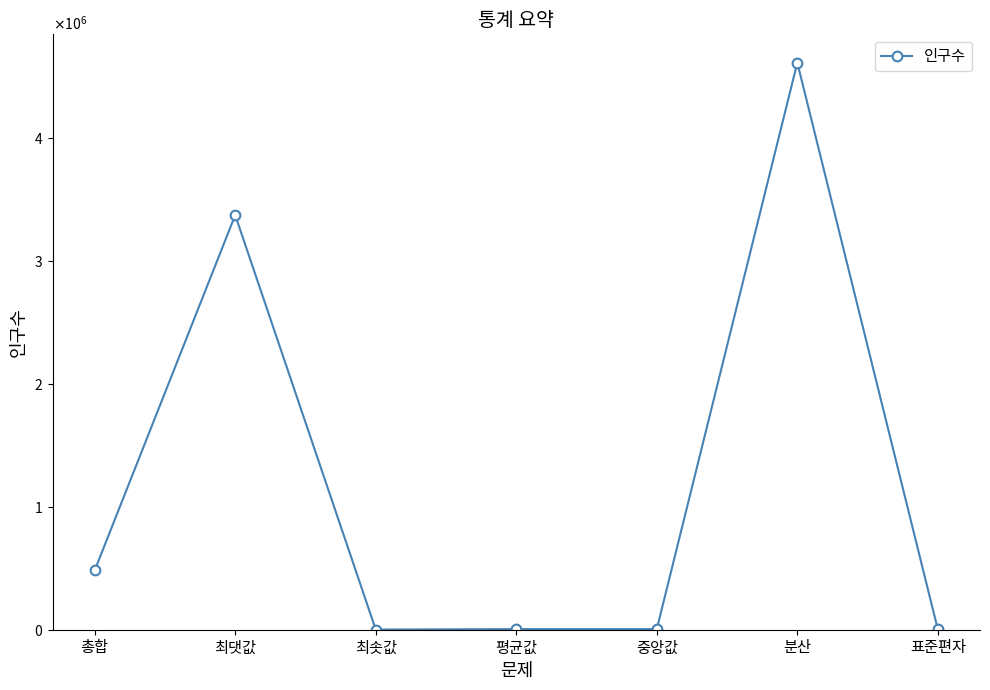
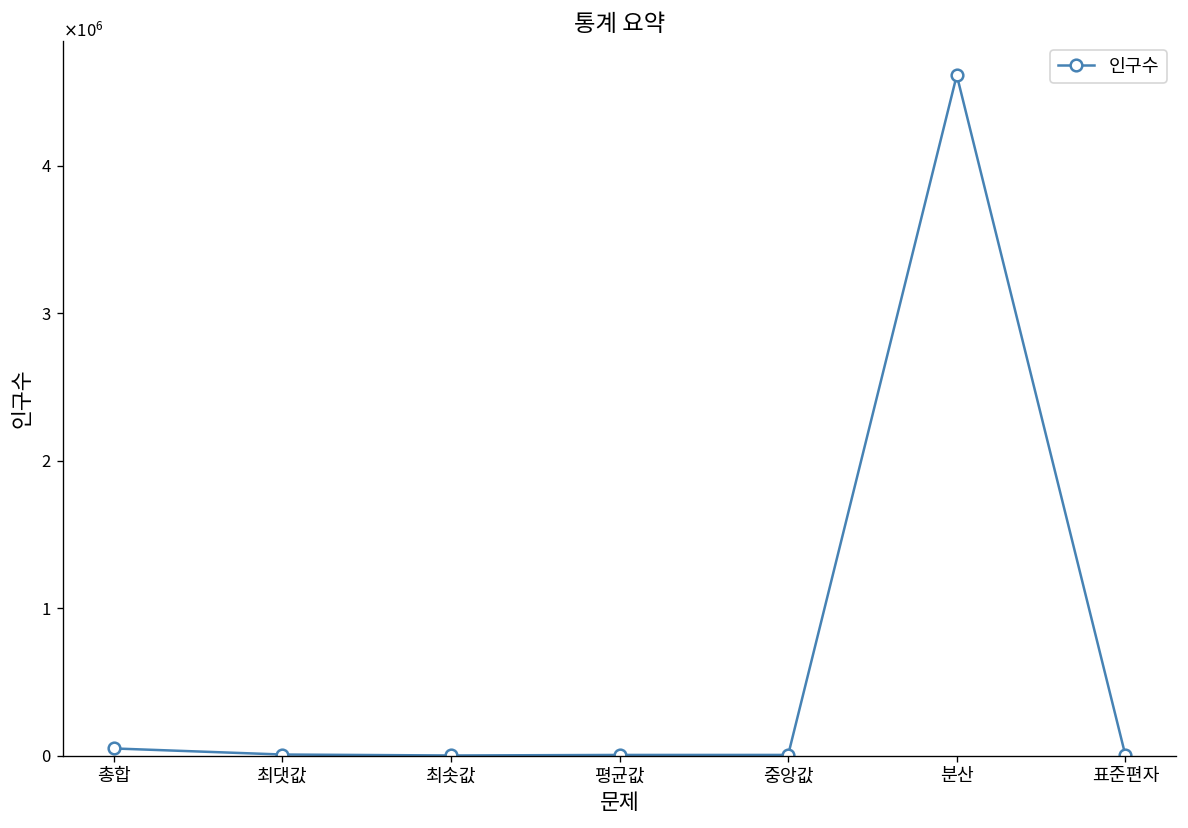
총합: 480000 -> 50000
최댓값: 3370000 -> 10000
